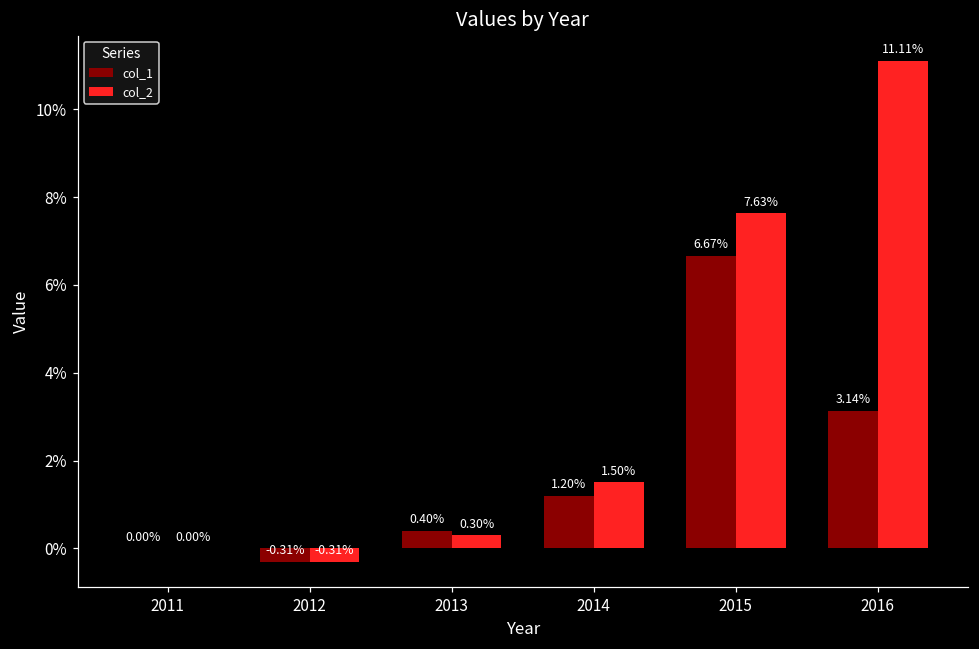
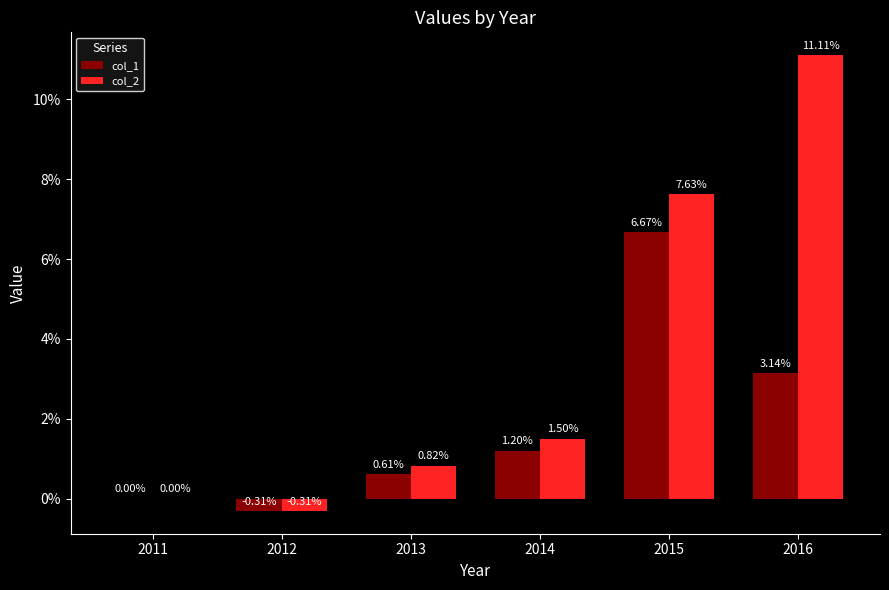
col_1, 2013: 0.40% -> 0.61%
col_2, 2013: 0.30% -> 0.82%
